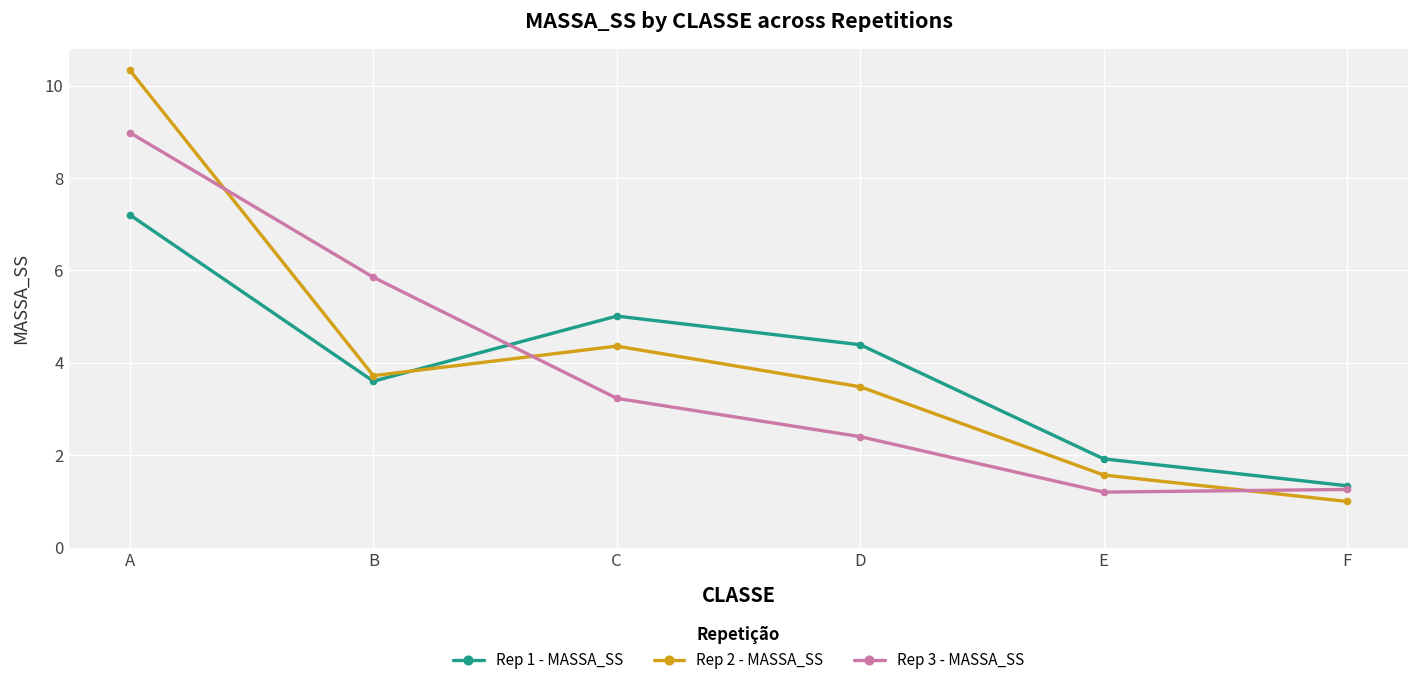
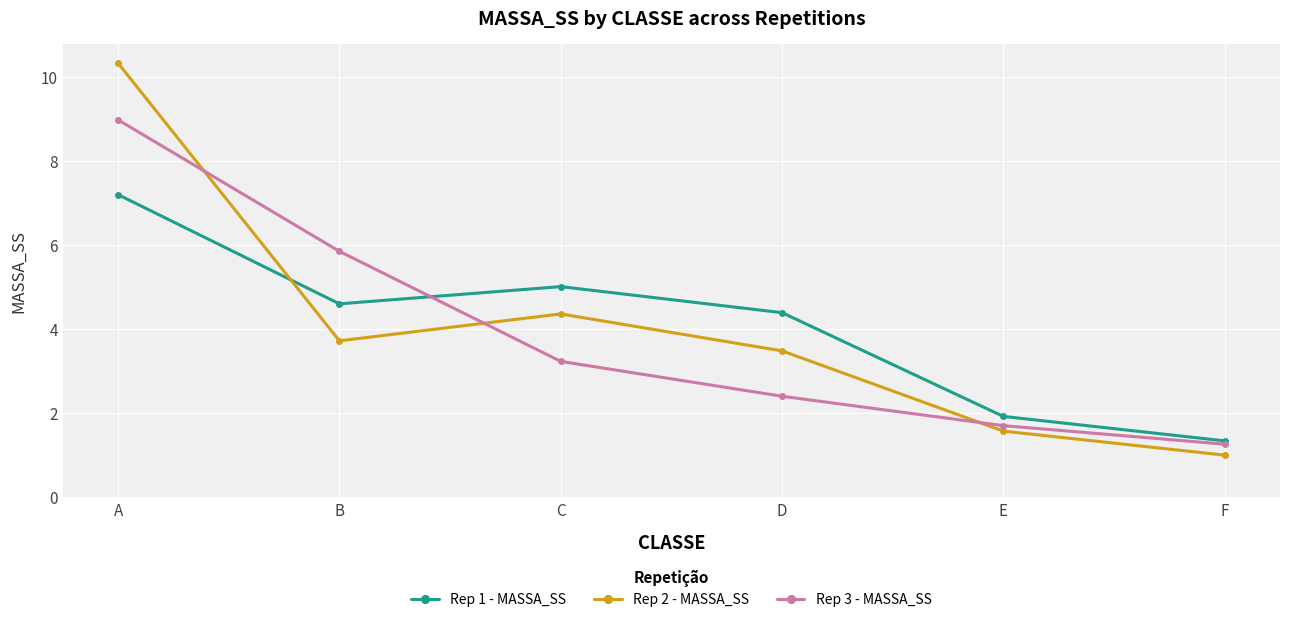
Rep 1 - MASSA_SS, B: 3.6 -> 4.6
Rep 3 - MASSA_SS, E: 1.2 -> 1.7
